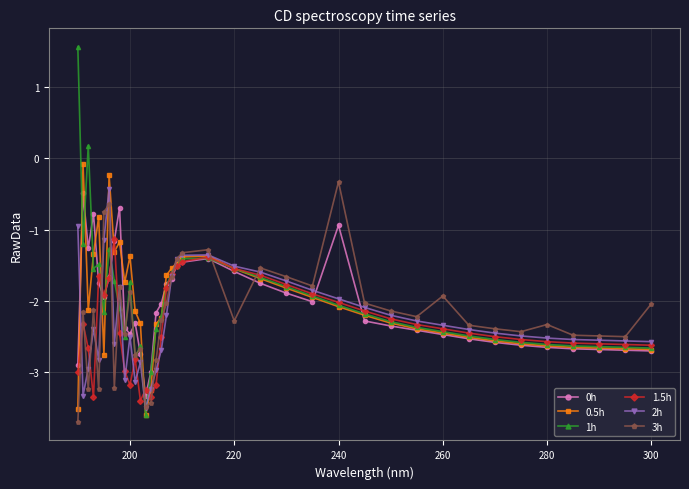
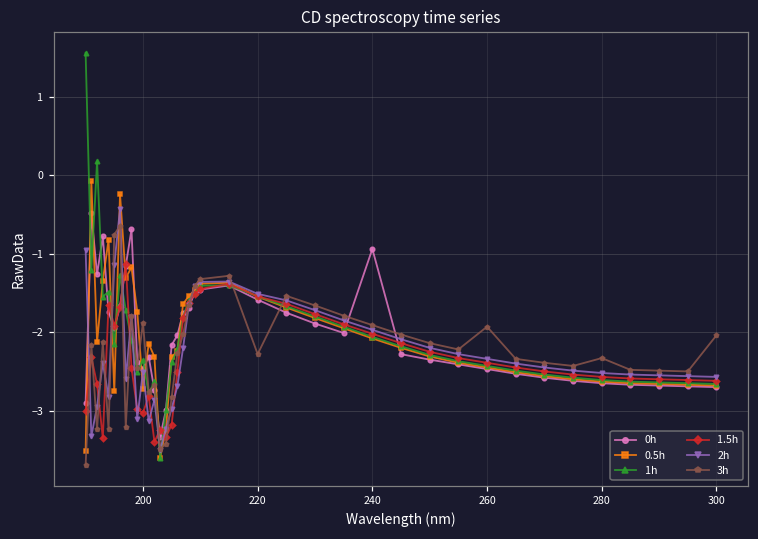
0.5h, 200: -1.4 -> -2.7
1h, 200: -1.7 -> -2.4
1.5h, 200: -3.2 -> -3.0
3h, 240: -0.3 -> -1.9
